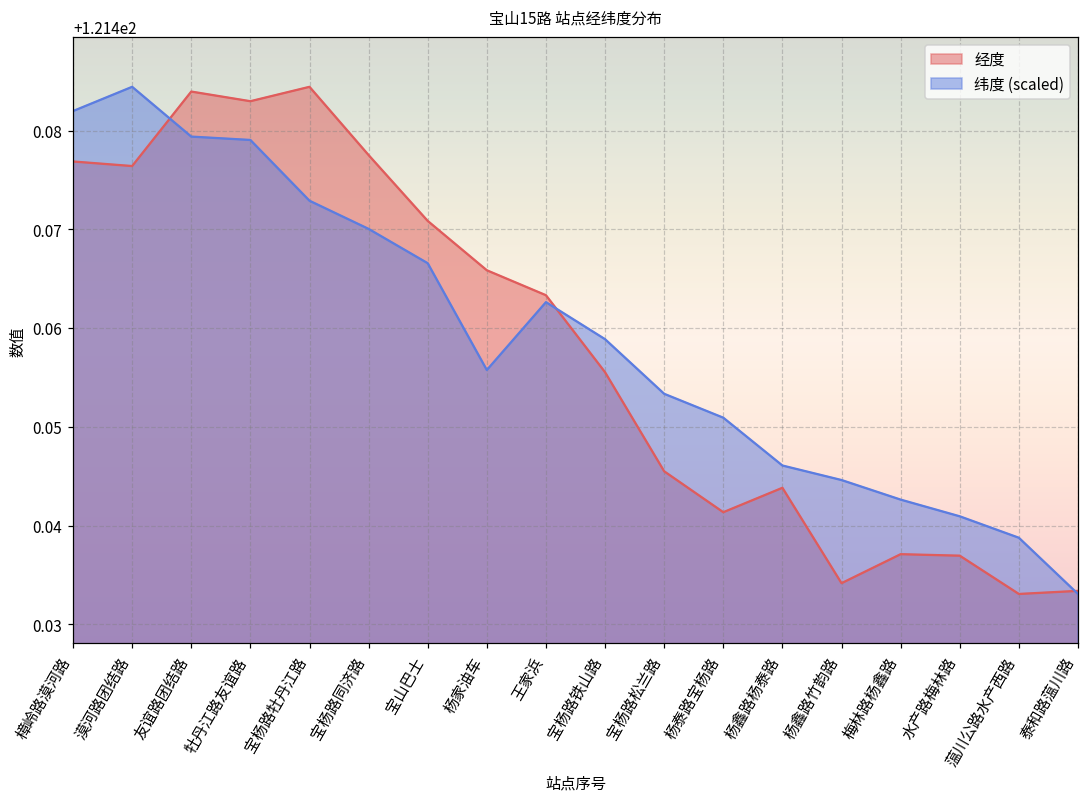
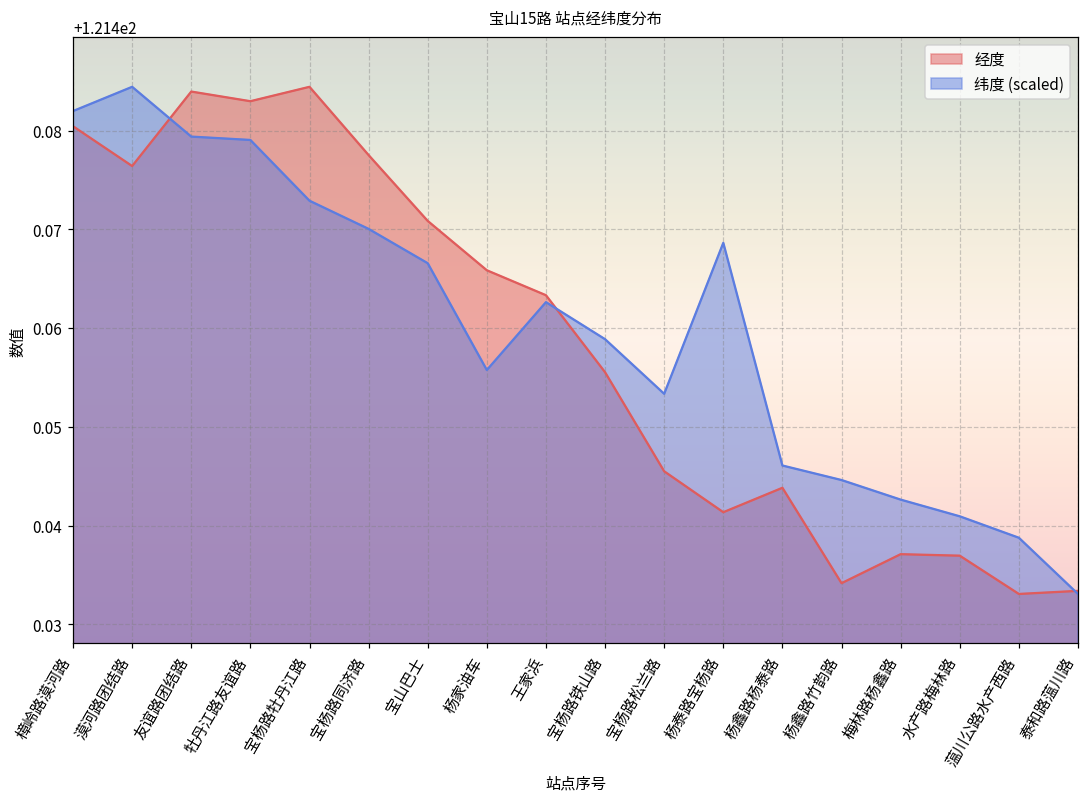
经度, 樟岭路漠河路: 121.477 -> 121.480
纬度 (scaled), 杨泰路宝杨路: 121.451 -> 121.469
